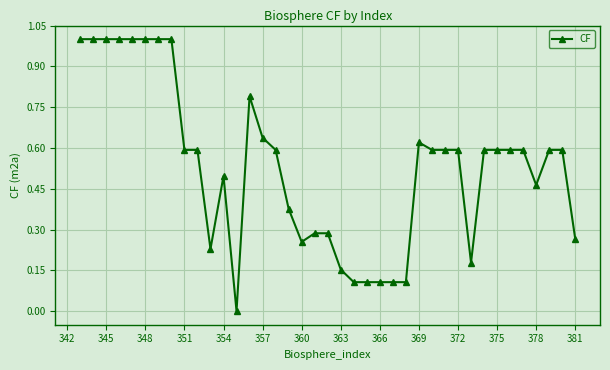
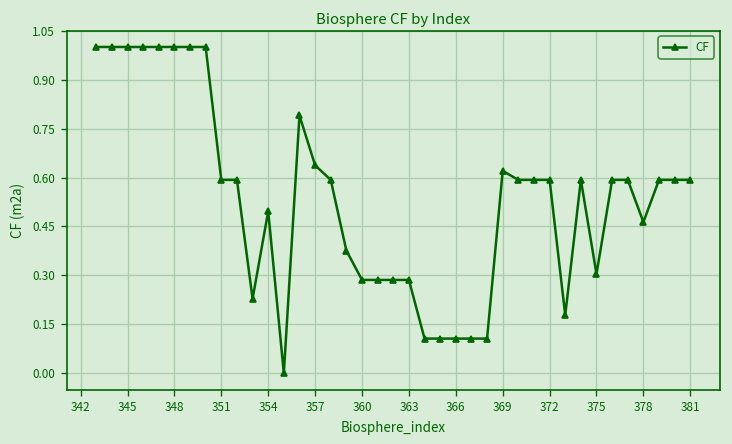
360: 0.25 -> 0.29
363: 0.15 -> 0.29
375: 0.59 -> 0.30
381: 0.27 -> 0.59
